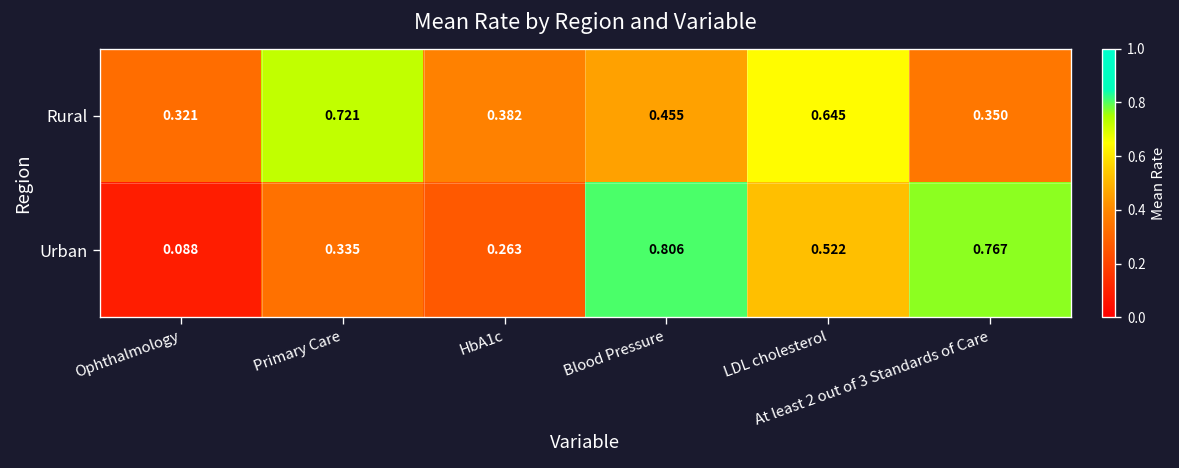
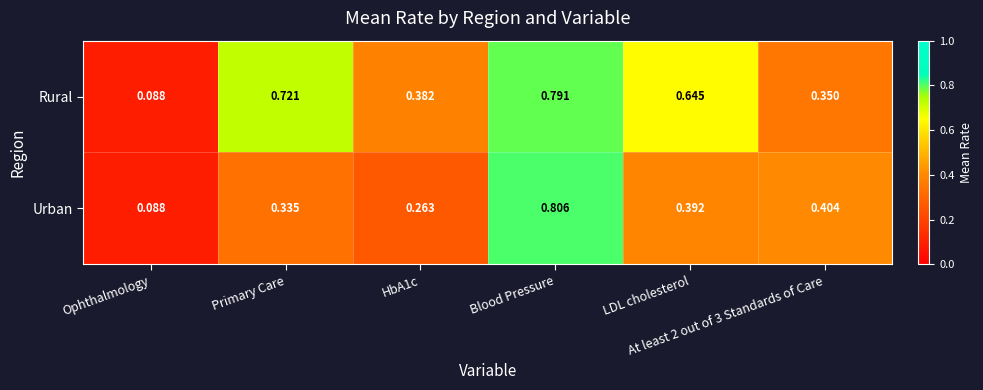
Rural, Ophthalmology: 0.321 -> 0.088
Rural, Blood Pressure: 0.455 -> 0.791
Urban, LDL cholesterol: 0.522 -> 0.392
Urban, At least 2 out of 3 Standards of Care: 0.767 -> 0.404
